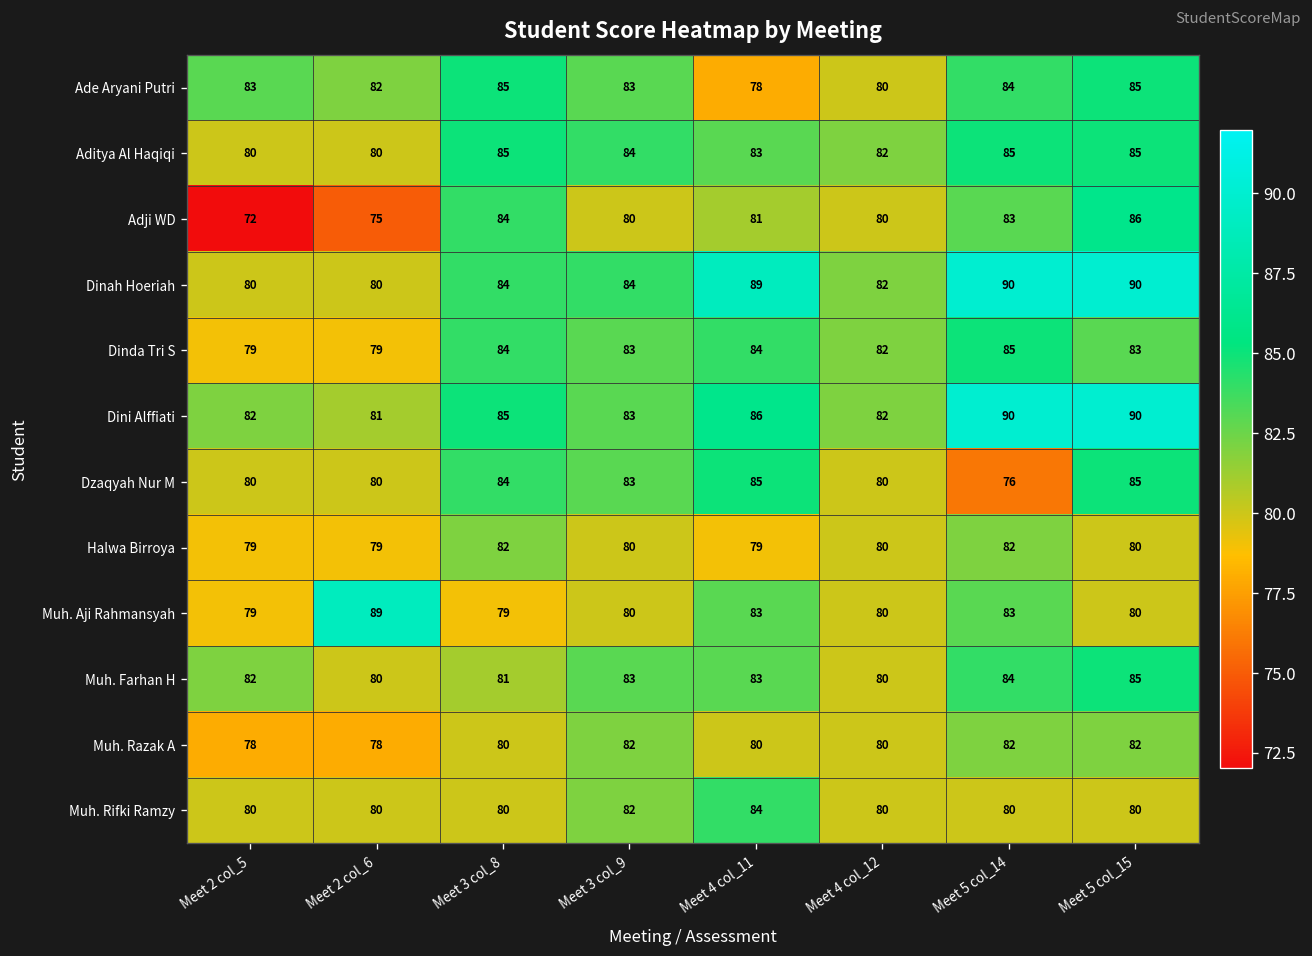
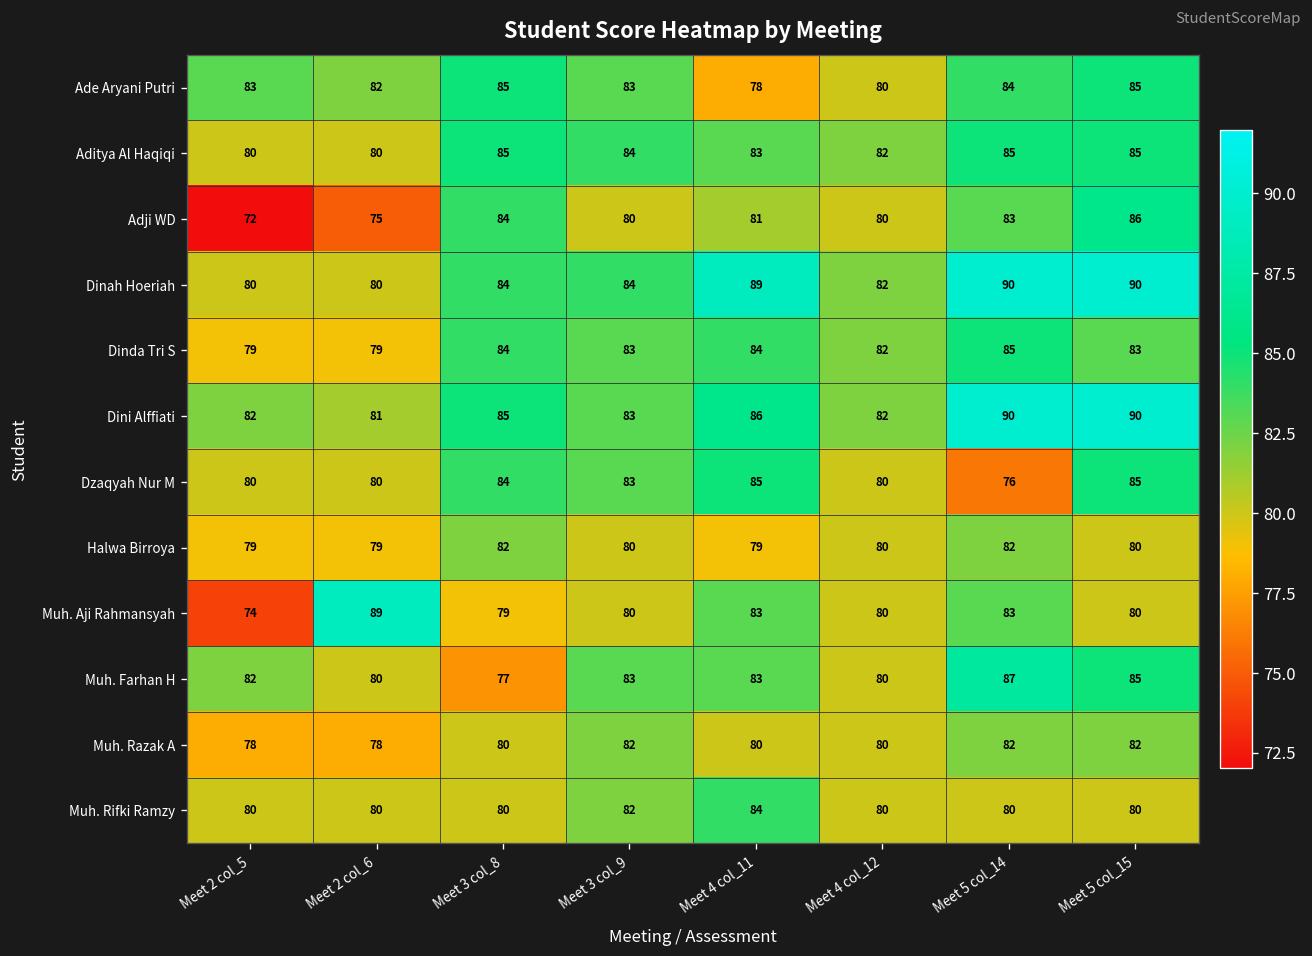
Muh. Aji Rahmansyah, Meet 2 col_5: 79 -> 74
Muh. Farhan H, Meet 3 col_8: 81 -> 77
Muh. Farhan H, Meet 5 col_14: 84 -> 87
